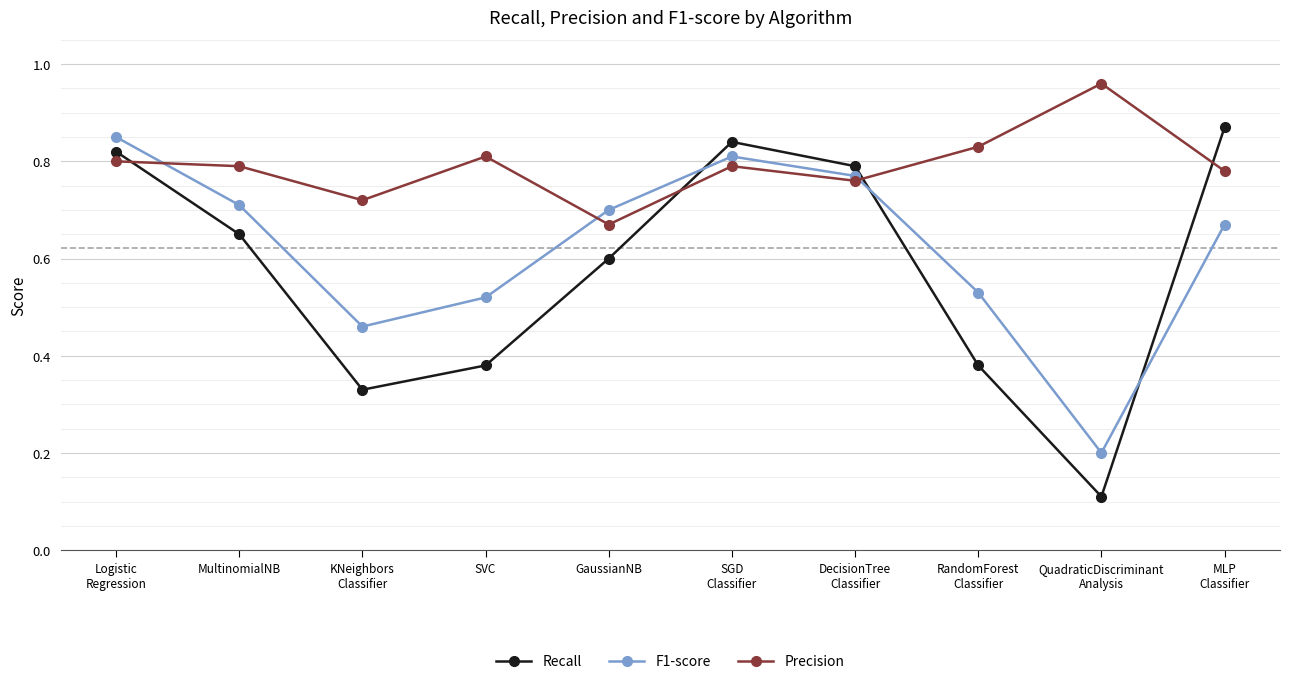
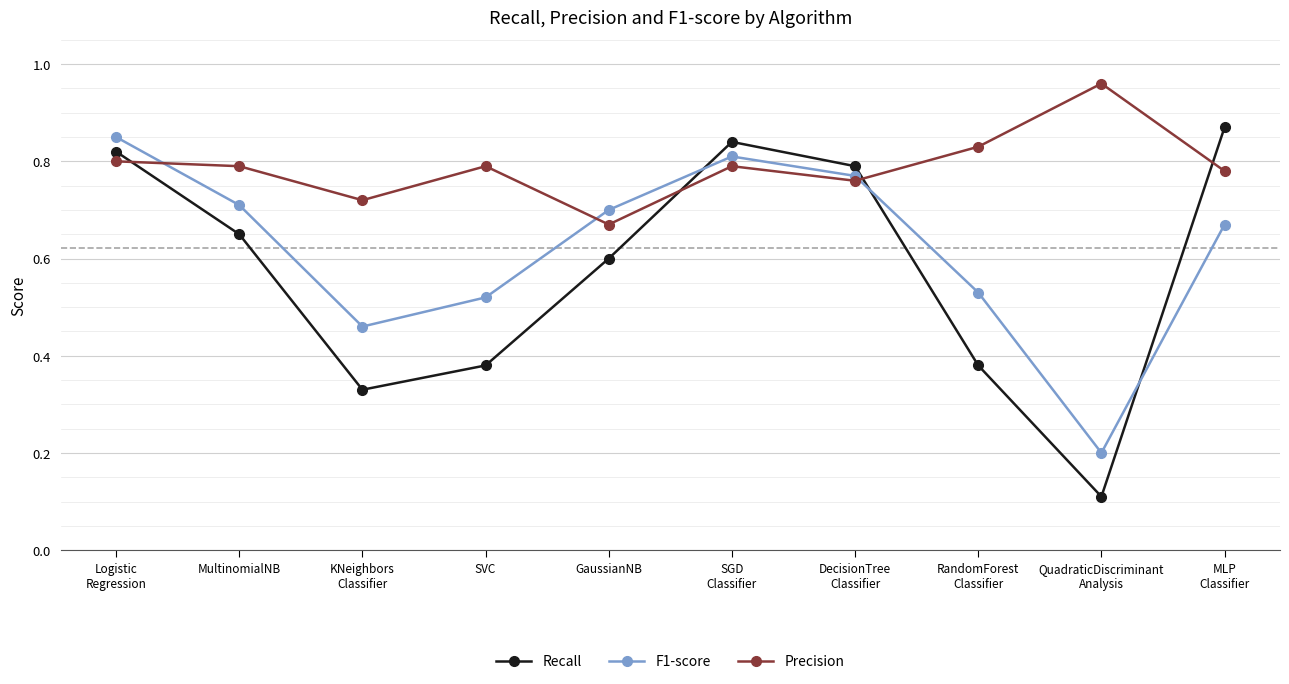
Precision, SVC: 0.81 -> 0.79
